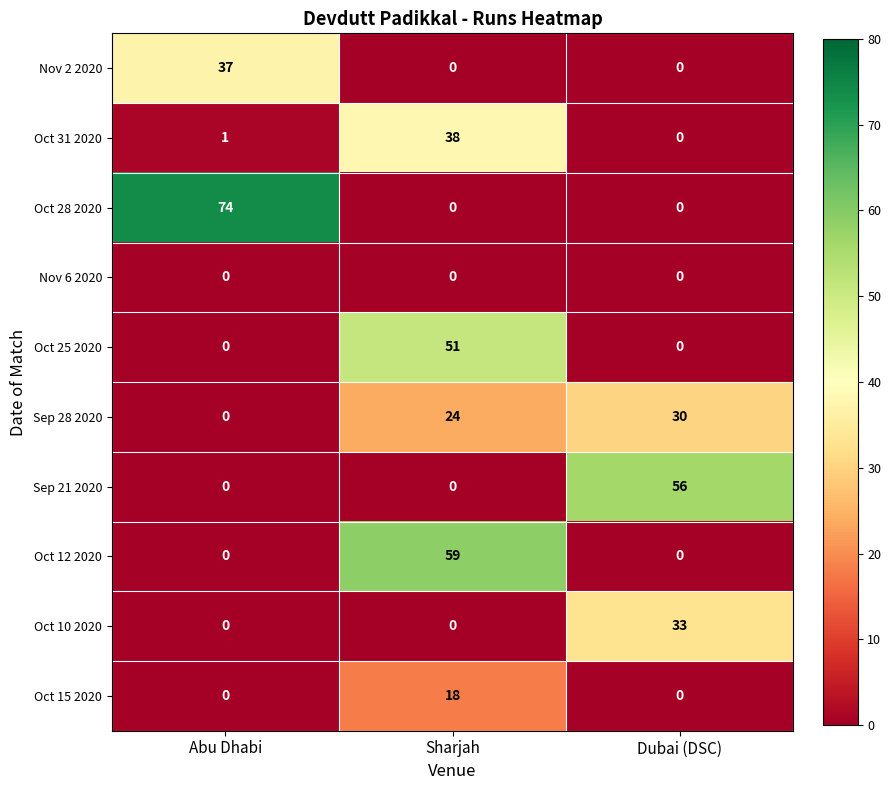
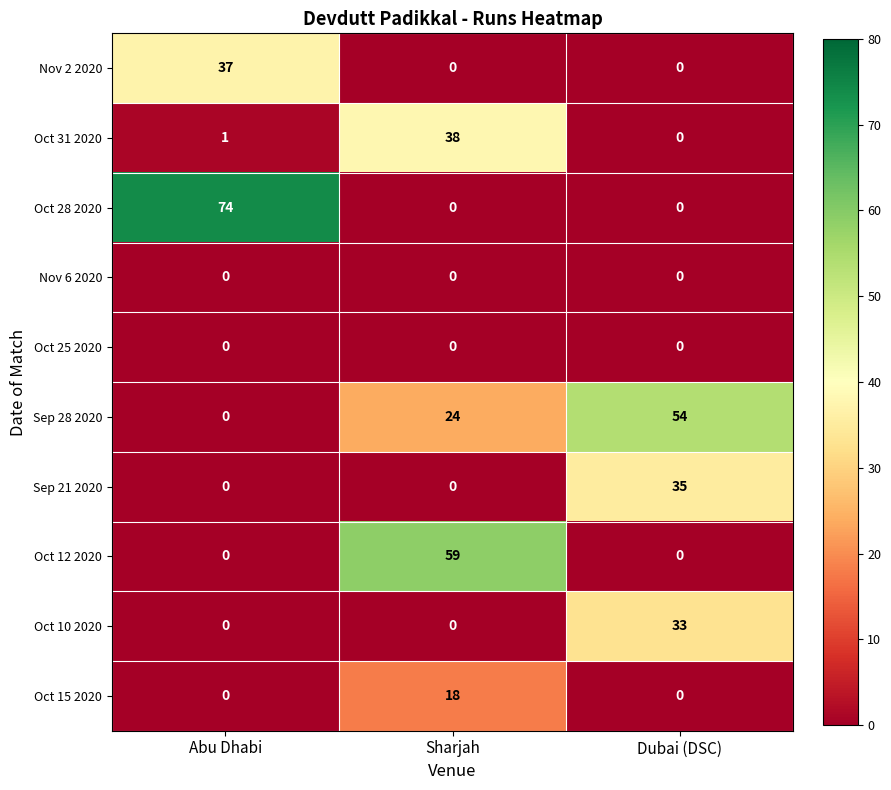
Oct 25 2020, Sharjah: 51 -> 0
Sep 28 2020, Dubai (DSC): 30 -> 54
Sep 21 2020, Dubai (DSC): 56 -> 35
